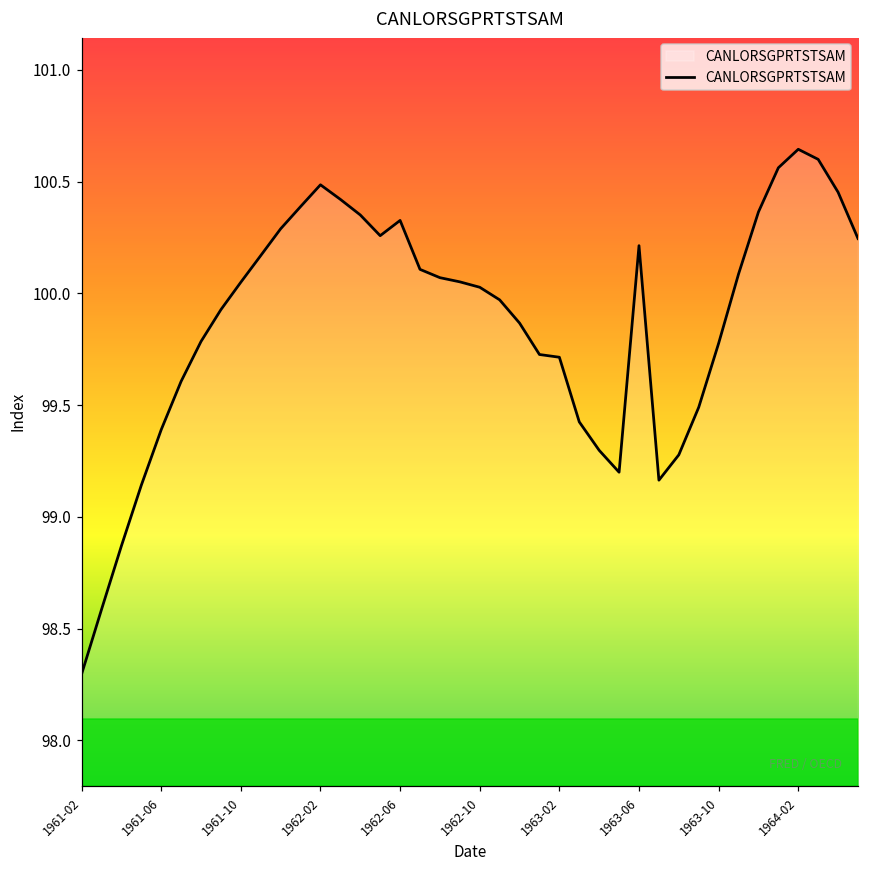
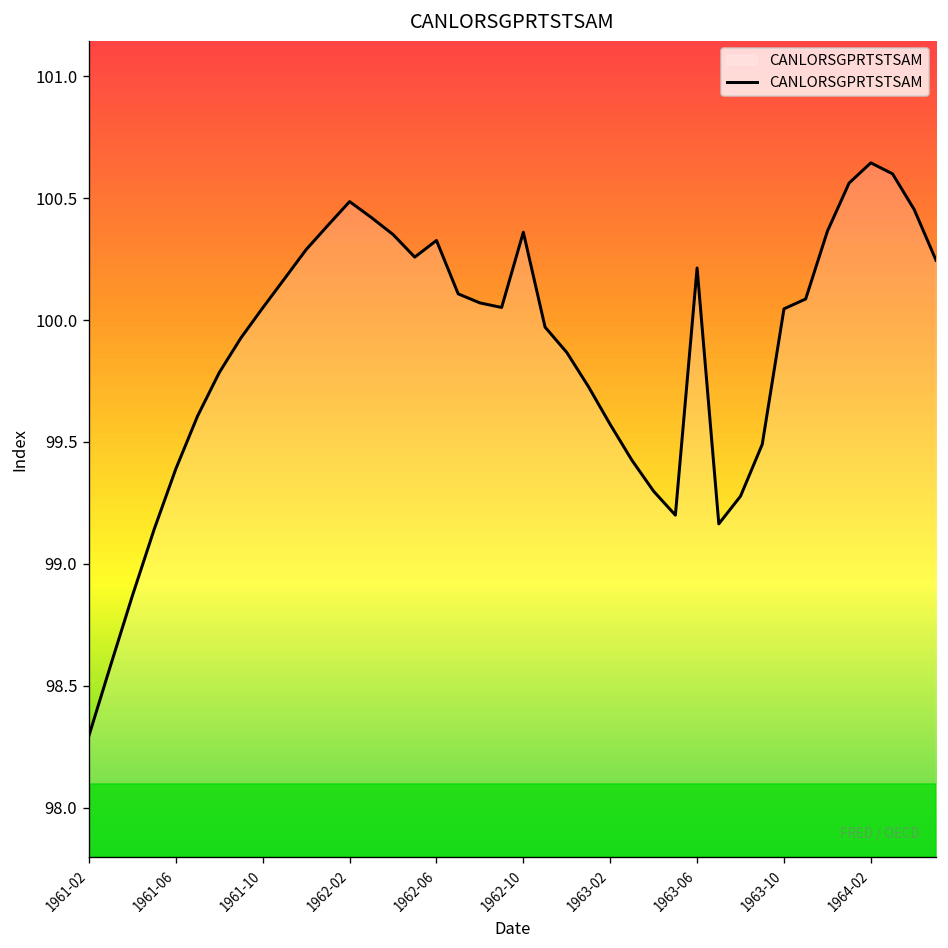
1962-10: 100.03 -> 100.36
1963-02: 99.71 -> 99.57
1963-10: 99.78 -> 100.05
